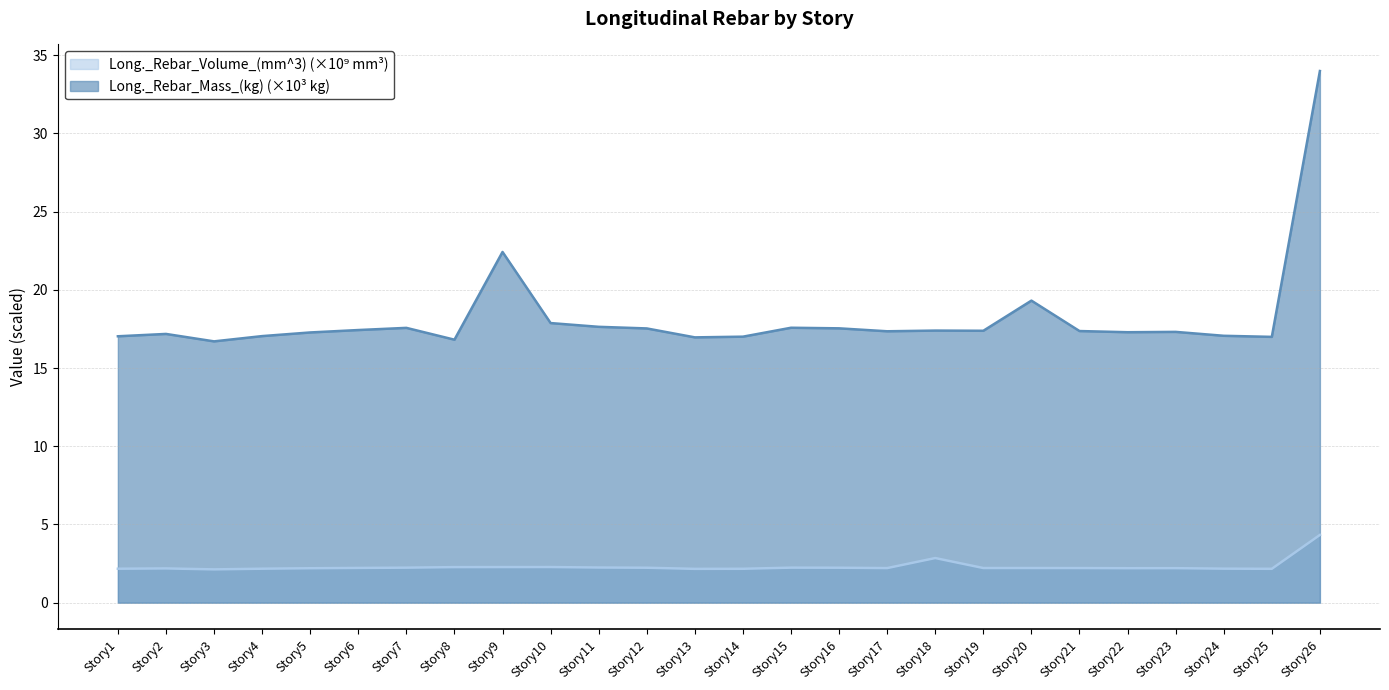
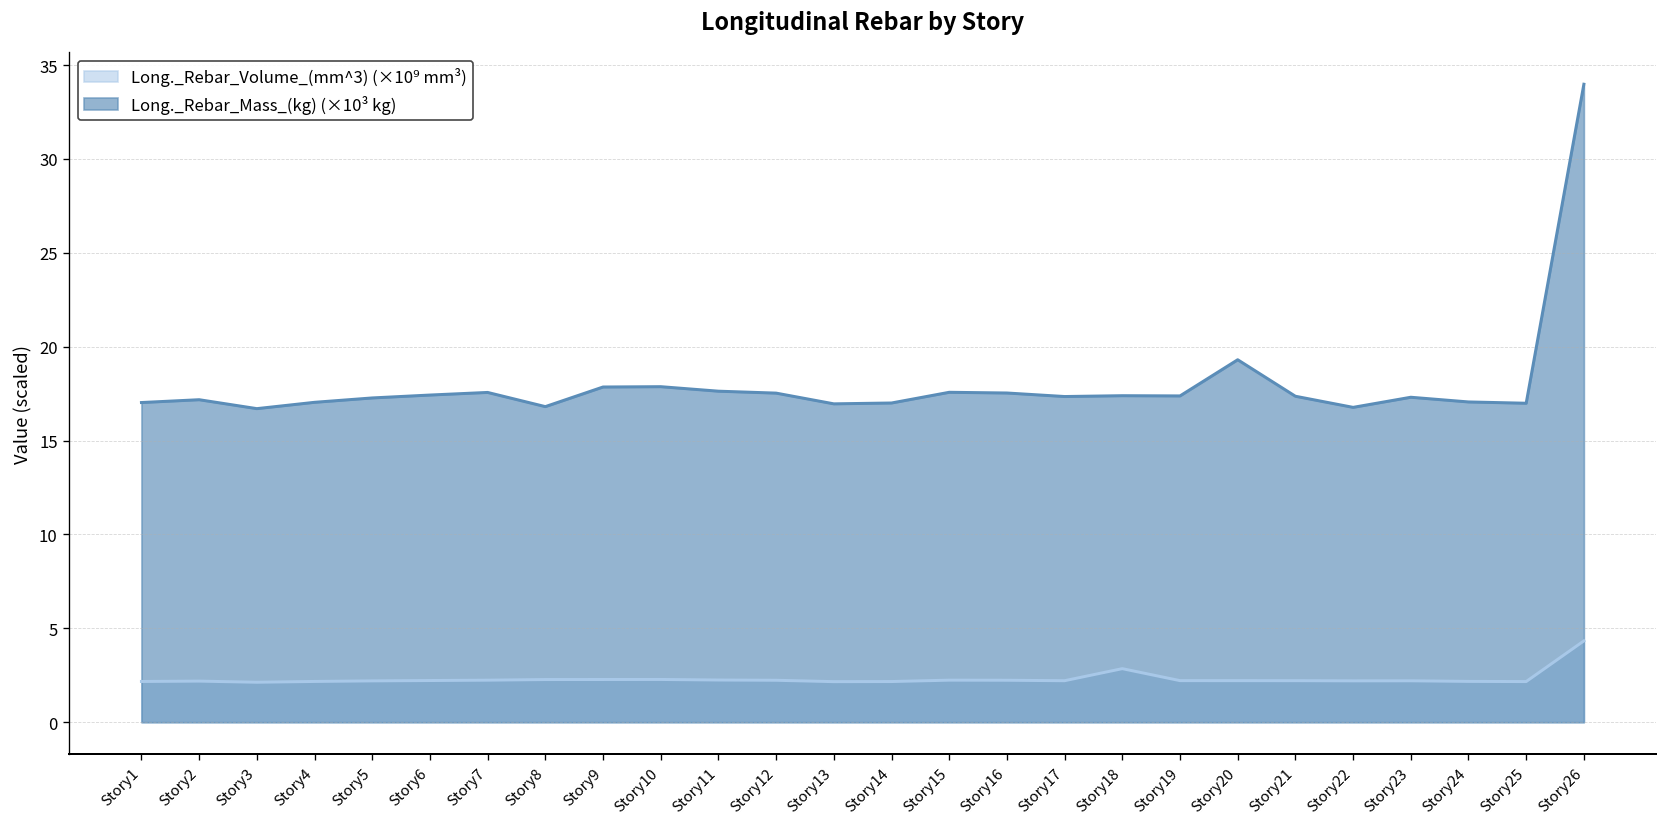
Long._Rebar_Mass_(kg) (×10³ kg), Story9: 22.4 -> 17.9
Long._Rebar_Mass_(kg) (×10³ kg), Story22: 17.3 -> 16.8
